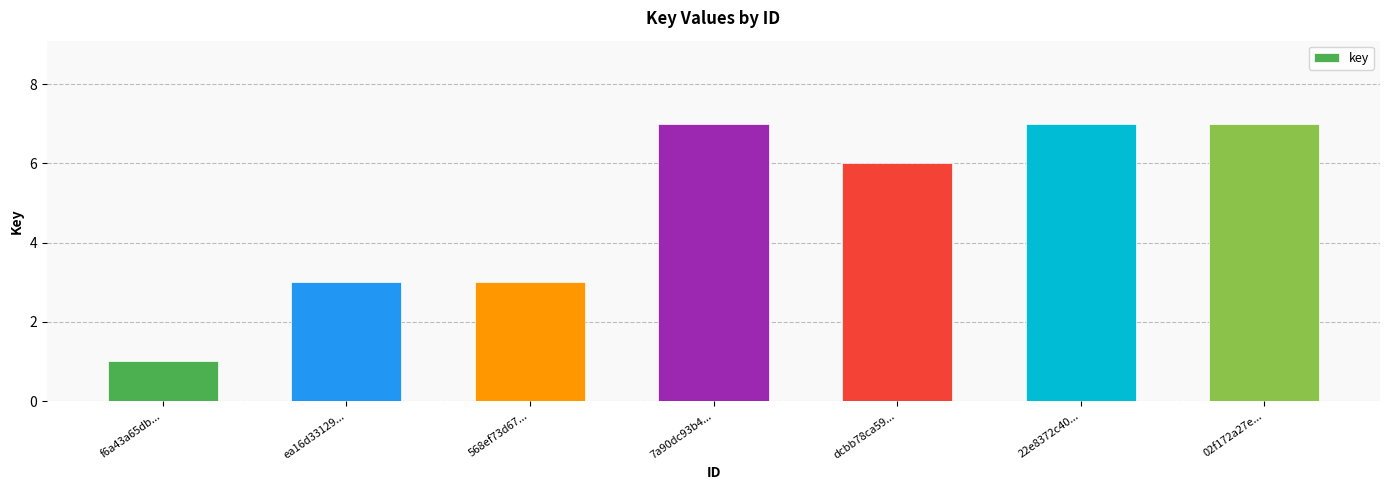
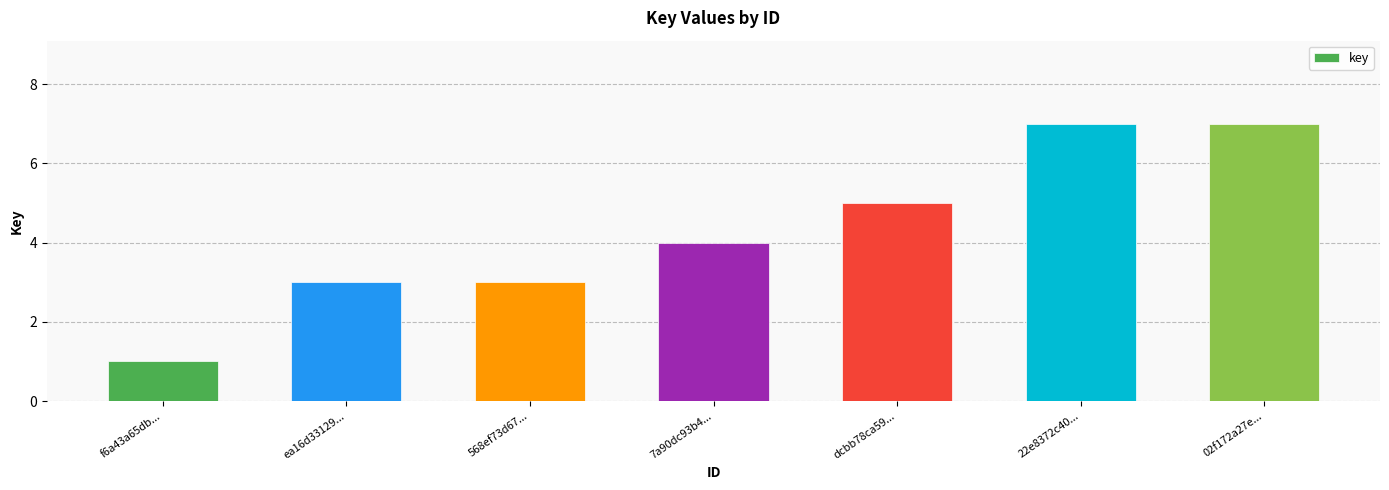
7a90dc93b4...: 7 -> 4
dcbb78ca59...: 6 -> 5
